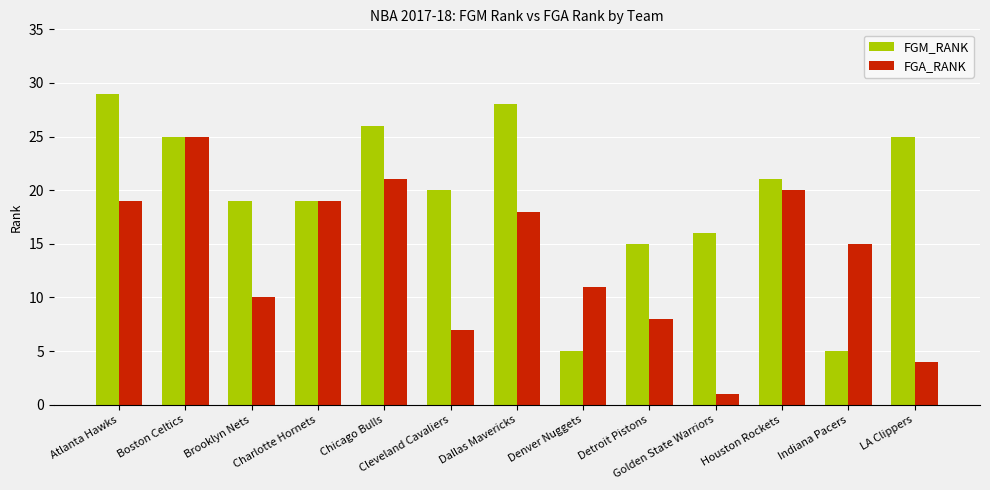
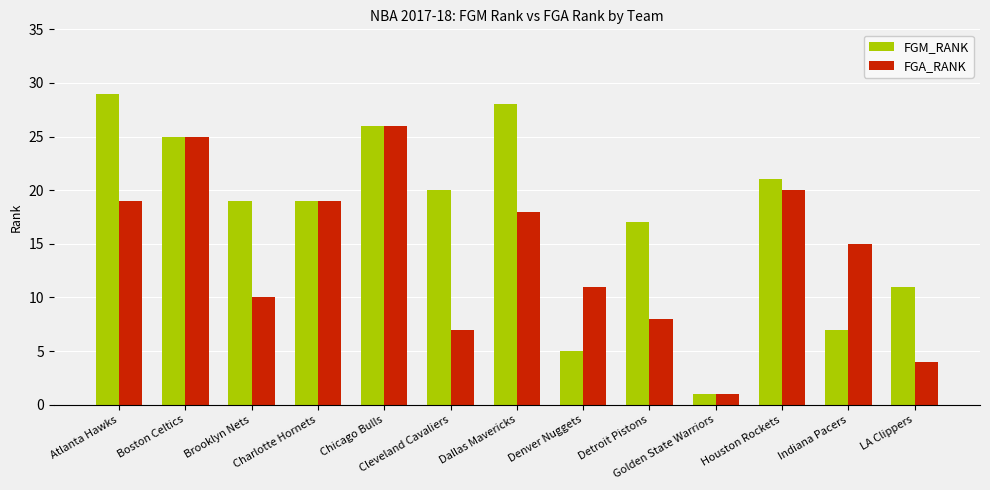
FGA_RANK, Chicago Bulls: 21 -> 26
FGM_RANK, Detroit Pistons: 15 -> 17
FGM_RANK, Golden State Warriors: 16 -> 1
FGM_RANK, Indiana Pacers: 5 -> 7
FGM_RANK, LA Clippers: 25 -> 11
